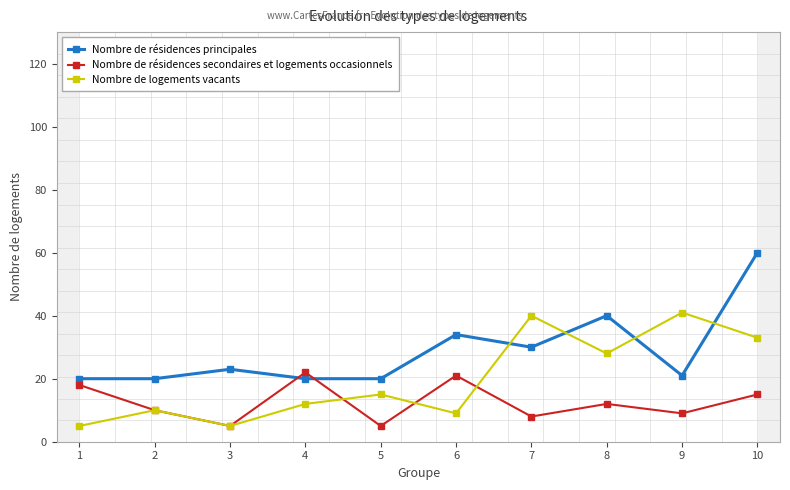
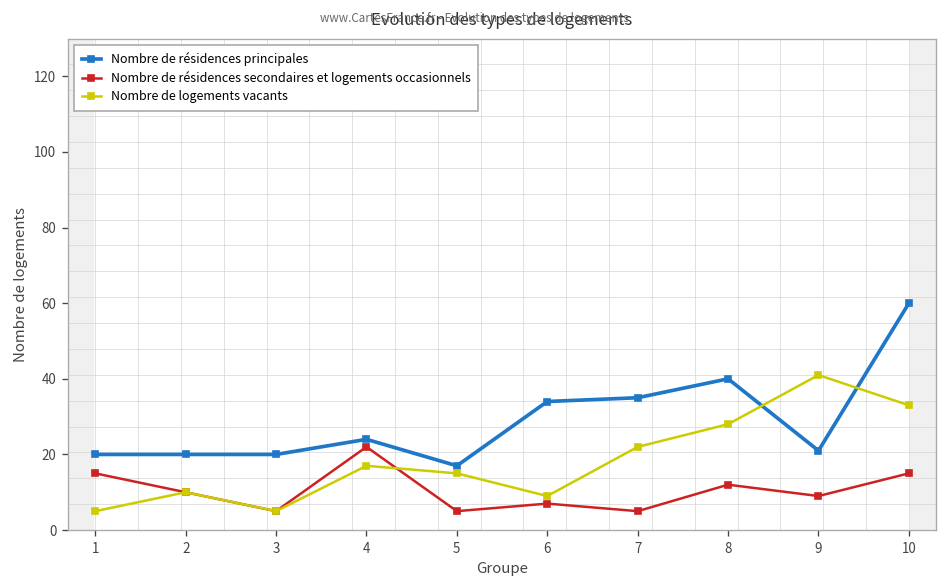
Nombre de résidences secondaires et logements occasionnels, 1: 18 -> 15
Nombre de résidences principales, 3: 23 -> 20
Nombre de résidences principales, 4: 20 -> 24
Nombre de logements vacants, 4: 12 -> 17
Nombre de résidences principales, 5: 20 -> 17
Nombre de résidences secondaires et logements occasionnels, 6: 21 -> 7
Nombre de résidences principales, 7: 30 -> 35
Nombre de résidences secondaires et logements occasionnels, 7: 8 -> 5
Nombre de logements vacants, 7: 40 -> 22
